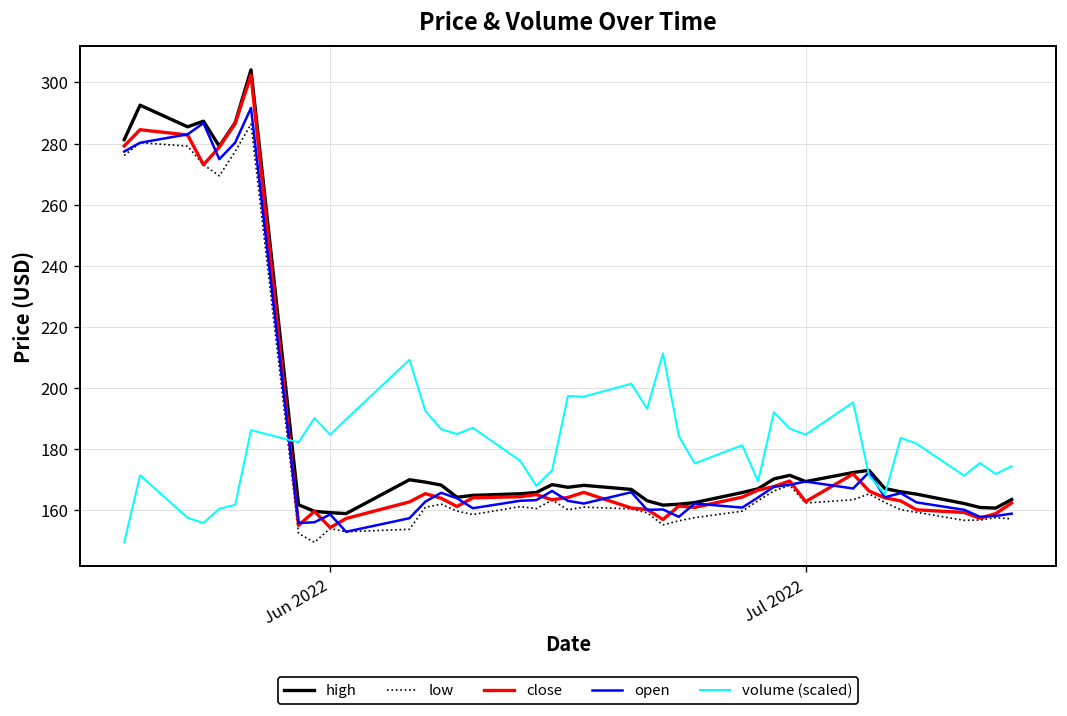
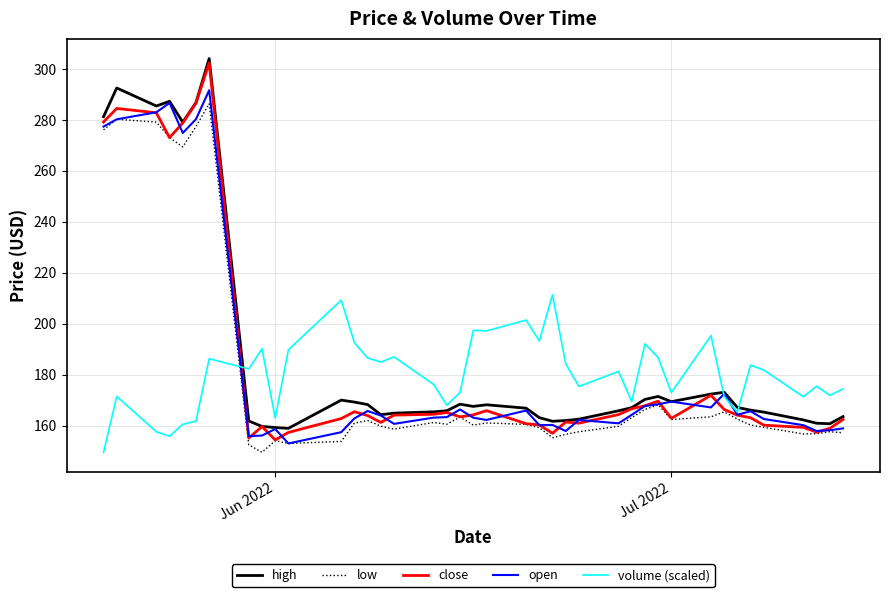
volume (scaled), Jun 2022: 185 -> 163
volume (scaled), Jul 2022: 185 -> 173
